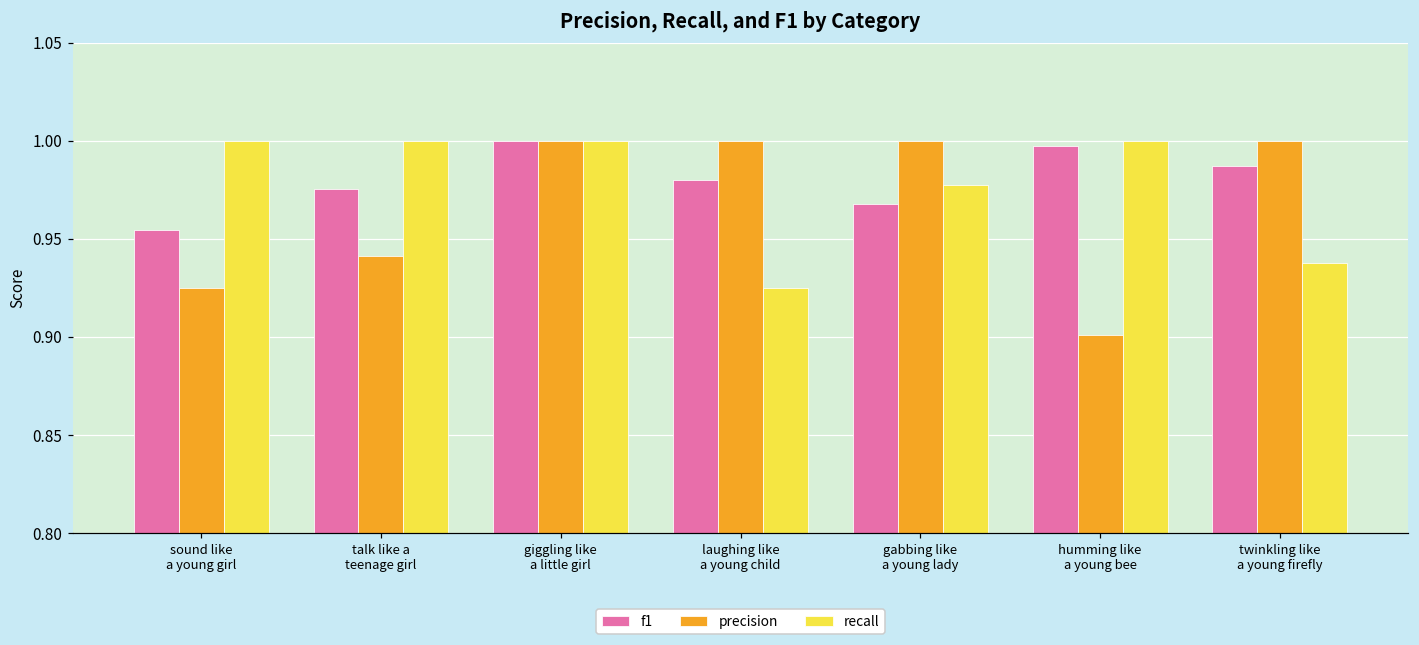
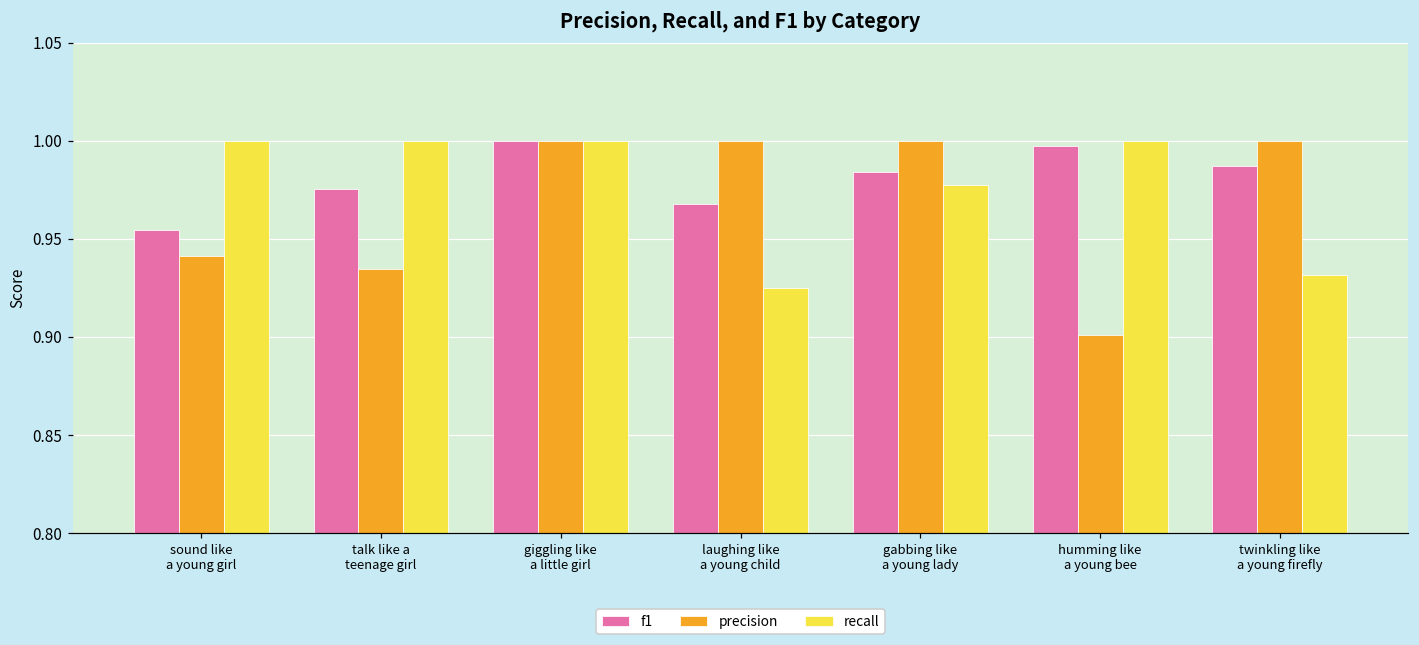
precision, sound like a young girl: 0.925 -> 0.941
precision, talk like a teenage girl: 0.941 -> 0.935
f1, laughing like a young child: 0.980 -> 0.968
f1, gabbing like a young lady: 0.968 -> 0.984
recall, twinkling like a young firefly: 0.938 -> 0.932
